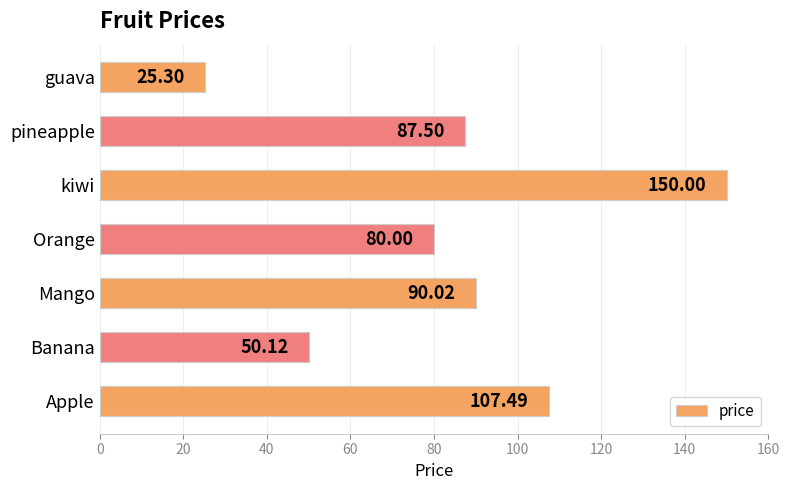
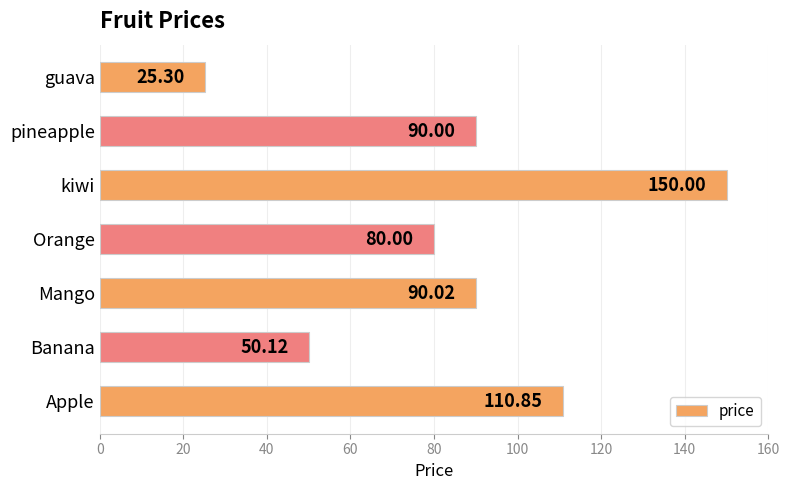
pineapple: 87.50 -> 90.00
Apple: 107.49 -> 110.85
